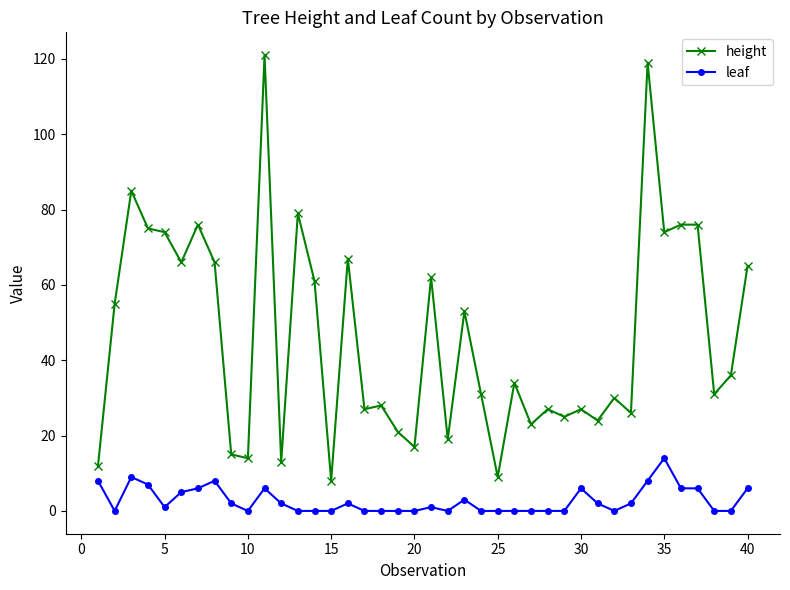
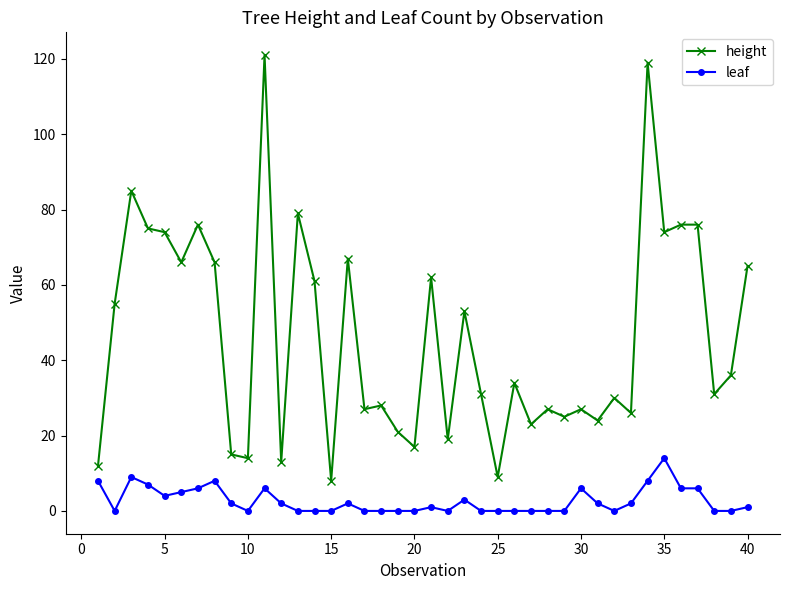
leaf, 5: 1 -> 4
leaf, 40: 6 -> 1
